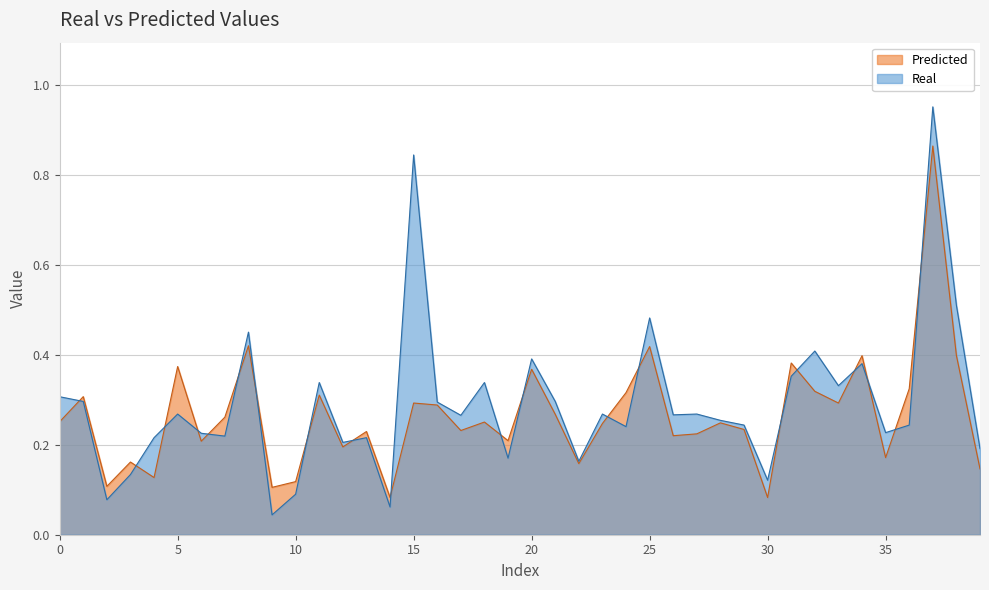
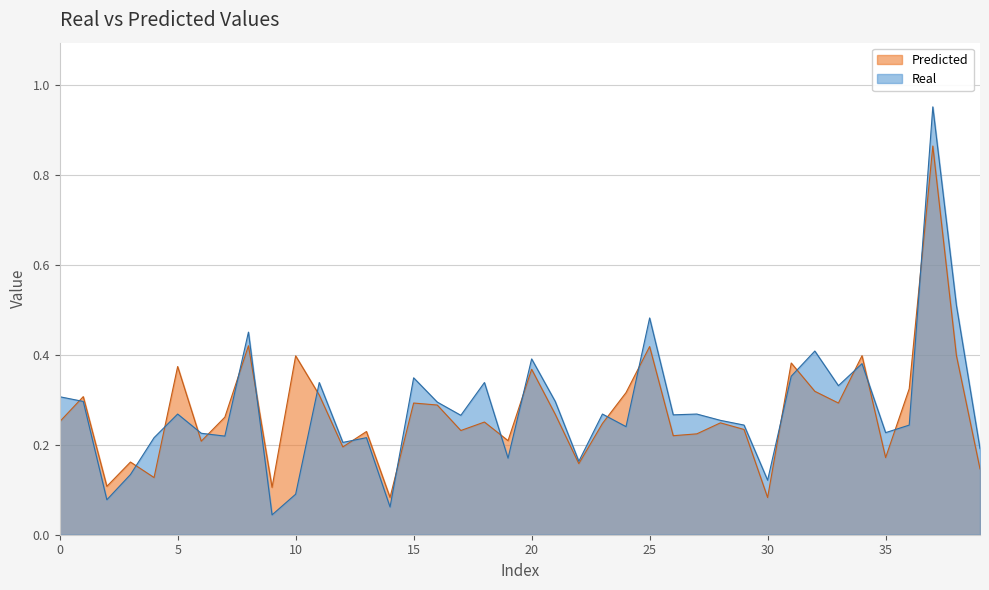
Predicted, 10: 0.12 -> 0.40
Real, 15: 0.84 -> 0.35
